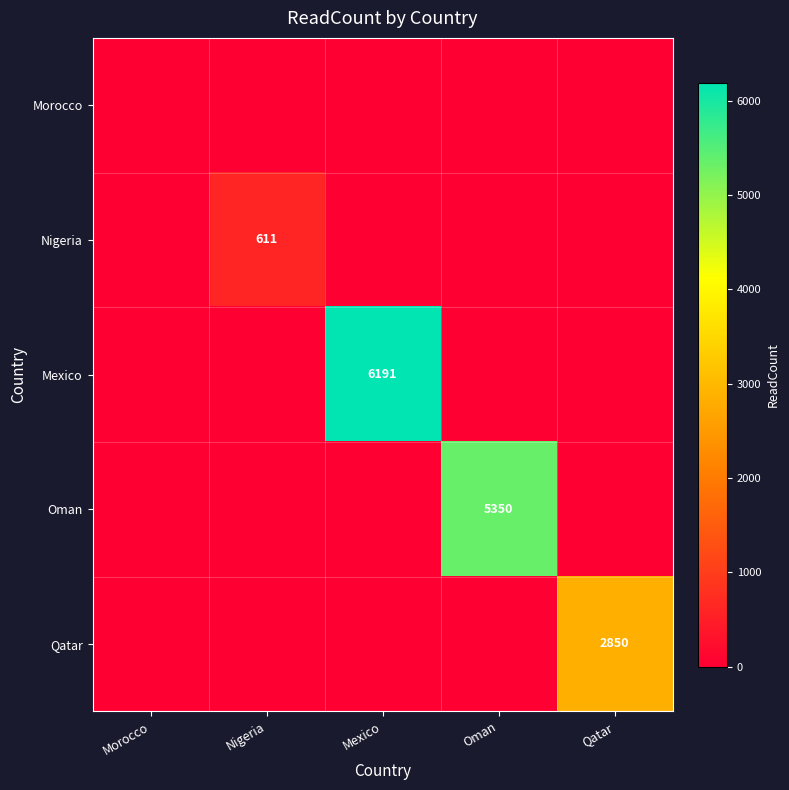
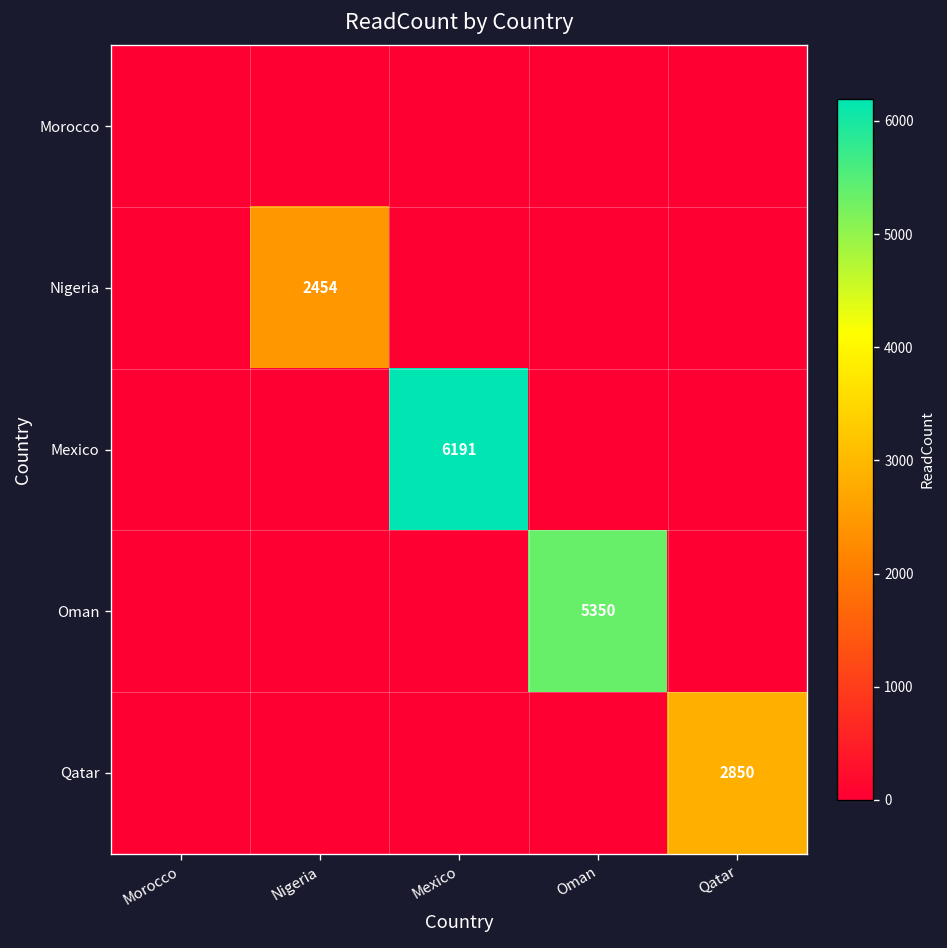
Nigeria, Nigeria: 611 -> 2454
